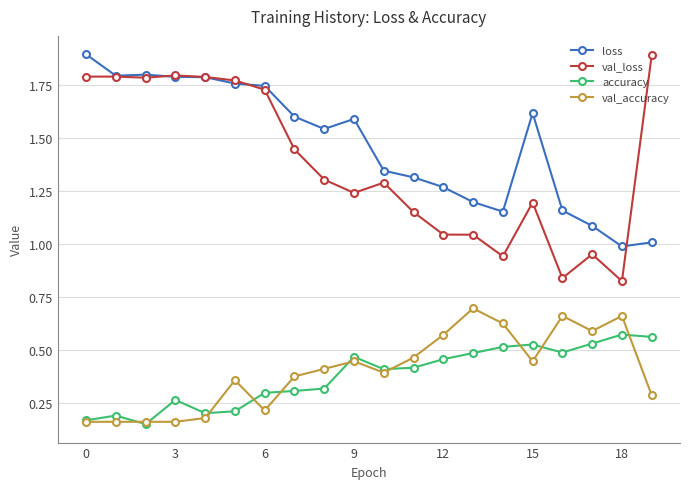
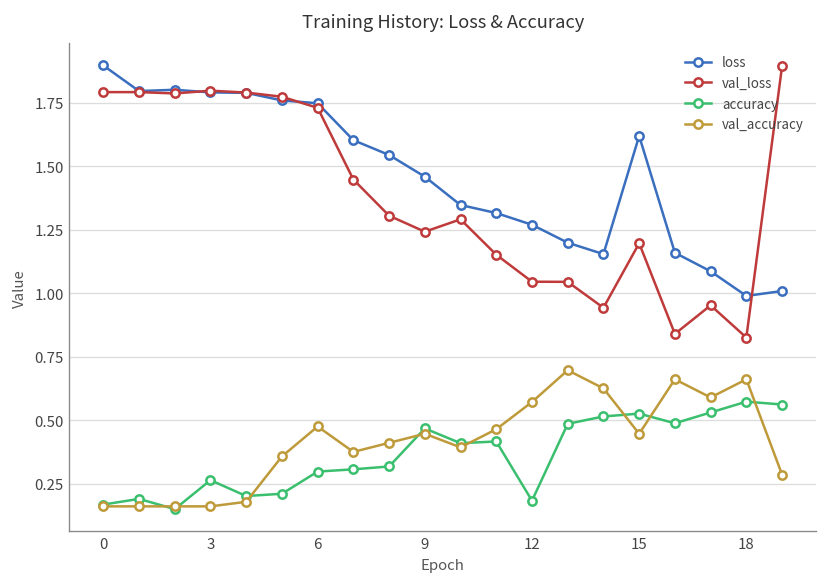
val_accuracy, 6: 0.21 -> 0.48
loss, 9: 1.59 -> 1.46
accuracy, 12: 0.46 -> 0.18
